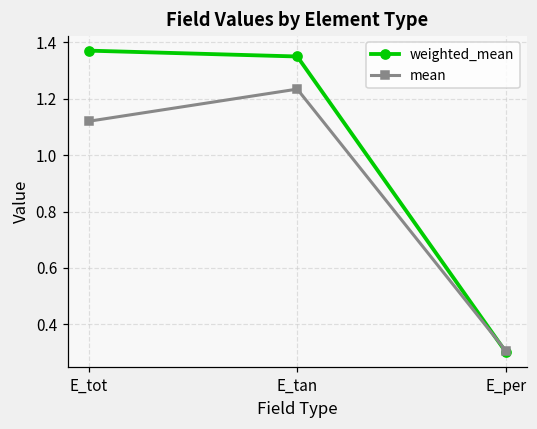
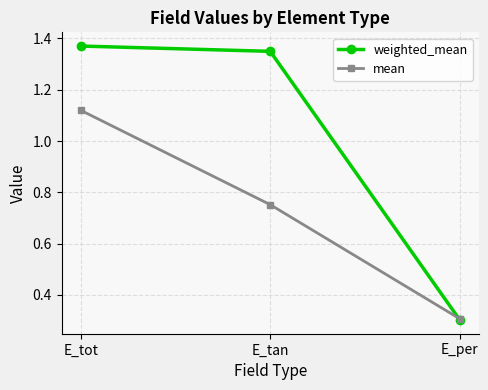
mean, E_tan: 1.23 -> 0.75
